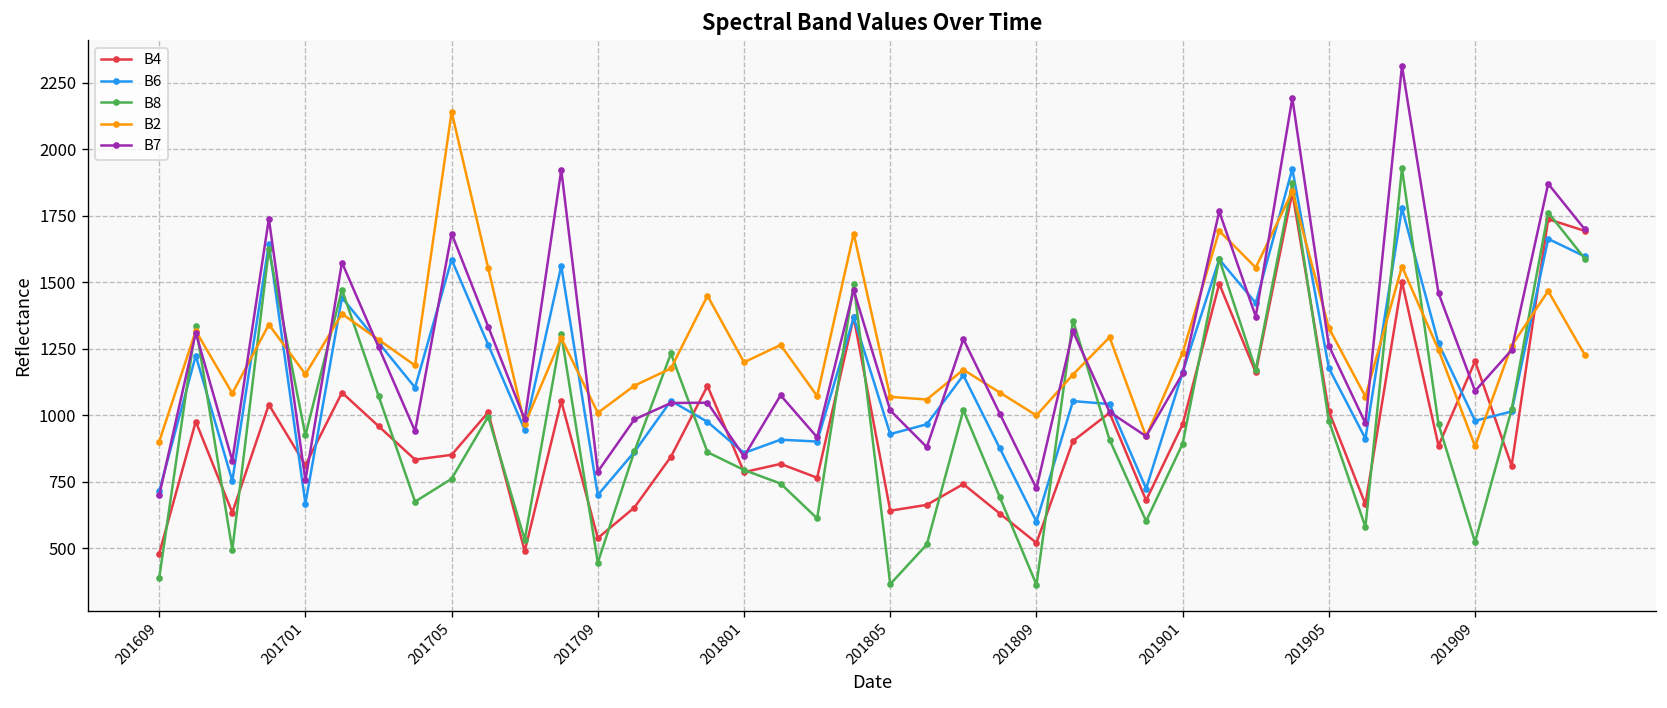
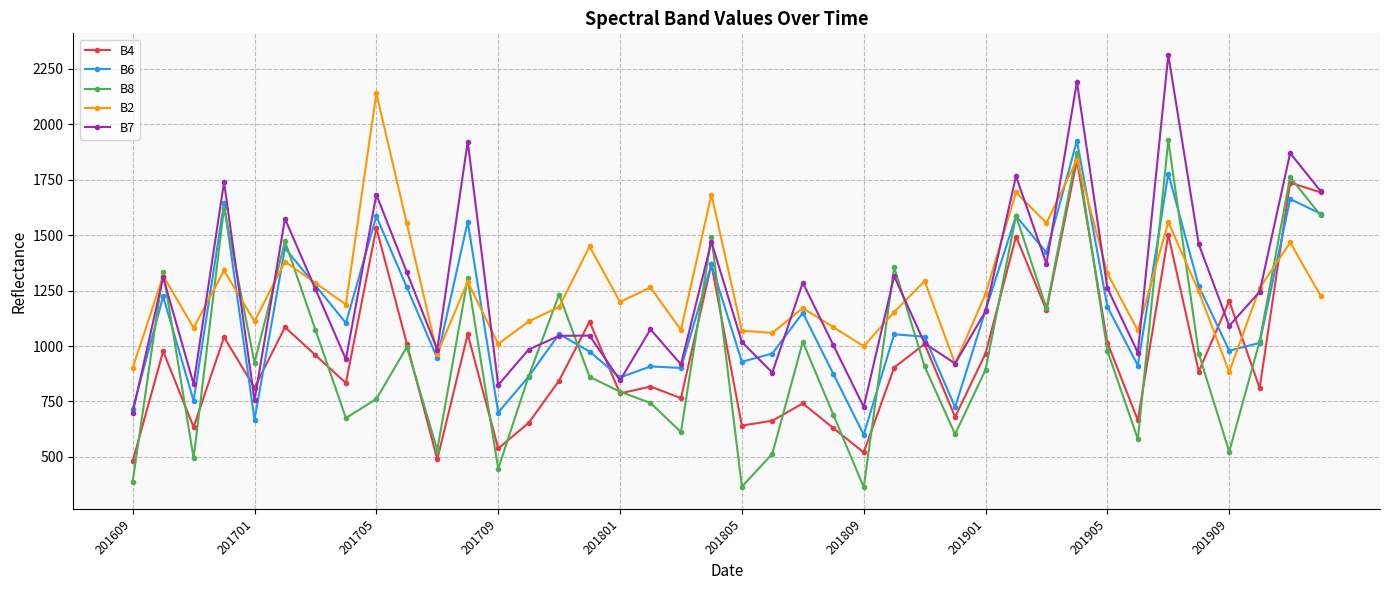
B2, 201701: 1150 -> 1110
B4, 201705: 850 -> 1530
B7, 201709: 790 -> 820
